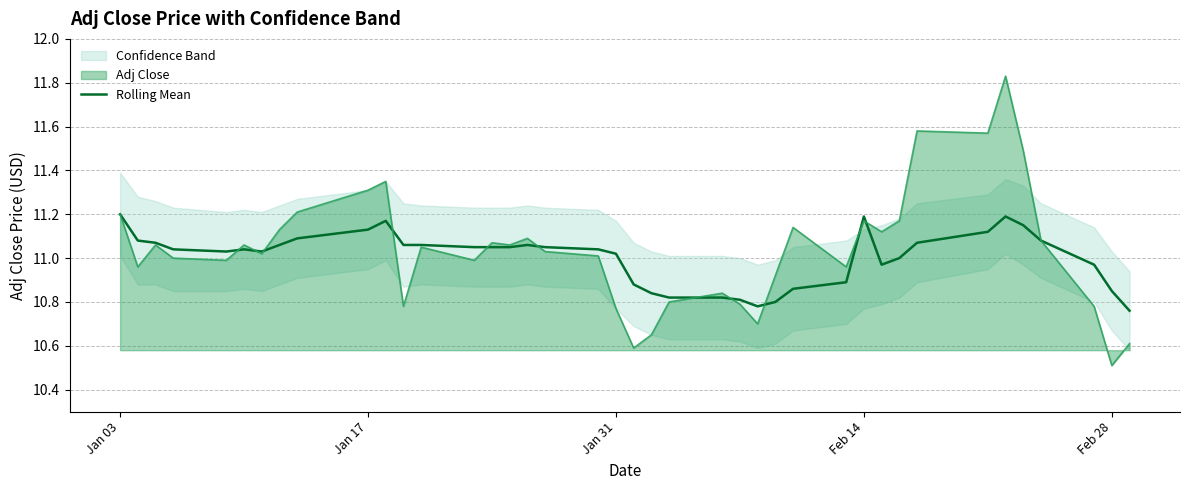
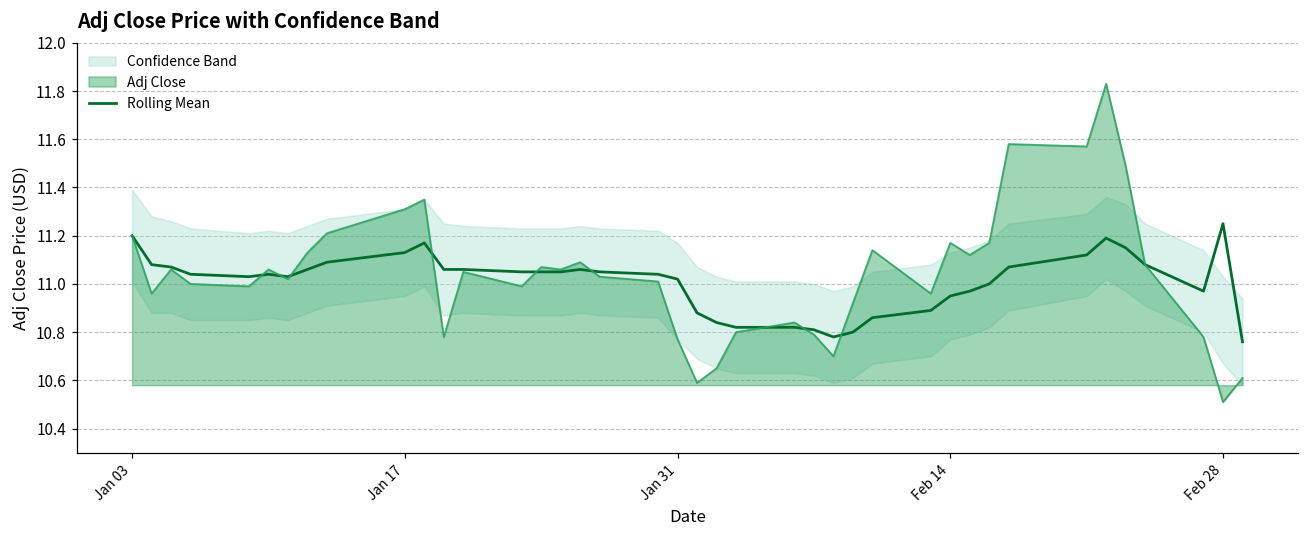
Rolling Mean, Feb 14: 11.19 -> 10.95
Rolling Mean, Feb 28: 10.85 -> 11.25
